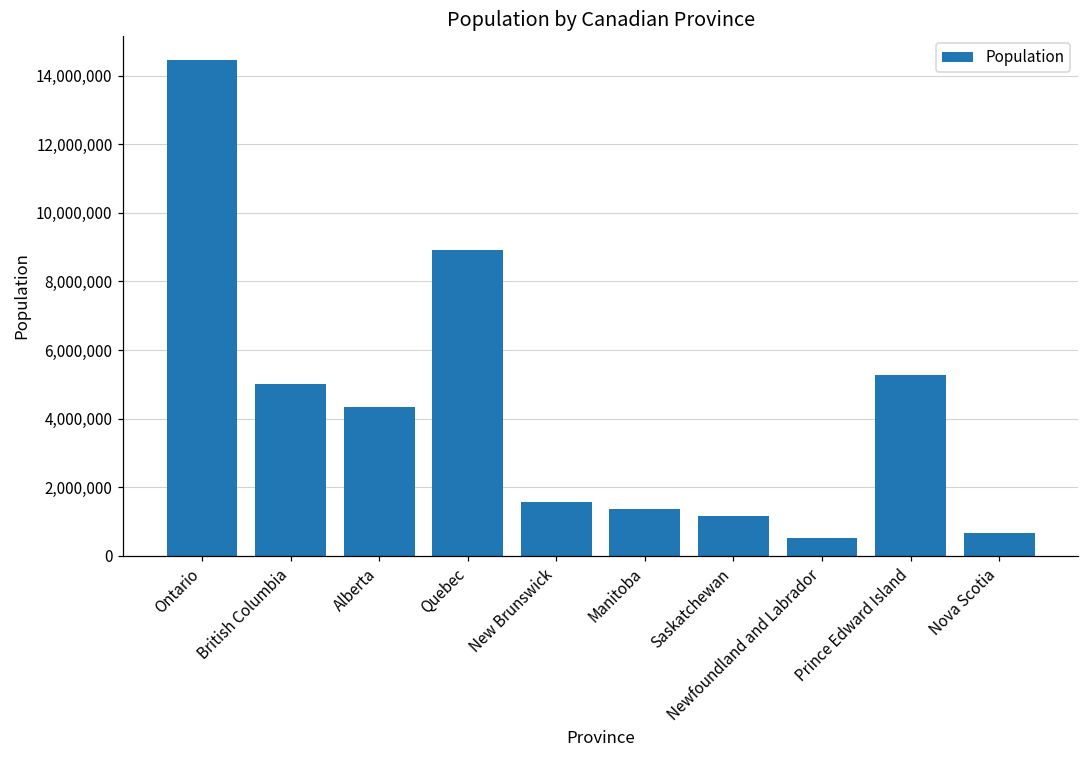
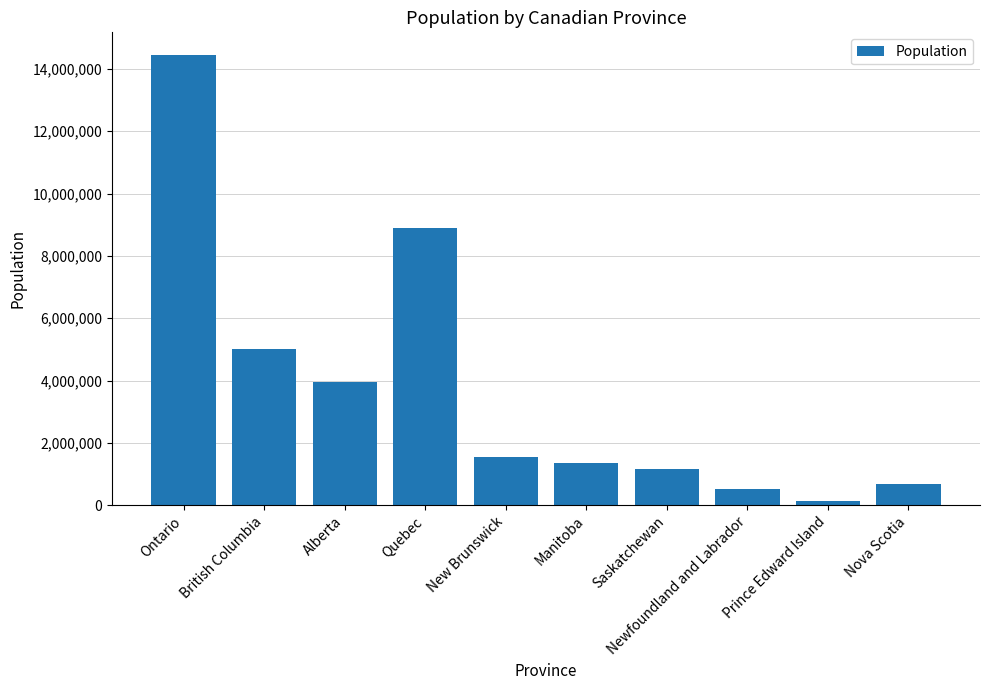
Alberta: 4,300,000 -> 3,900,000
Prince Edward Island: 5,300,000 -> 200,000
